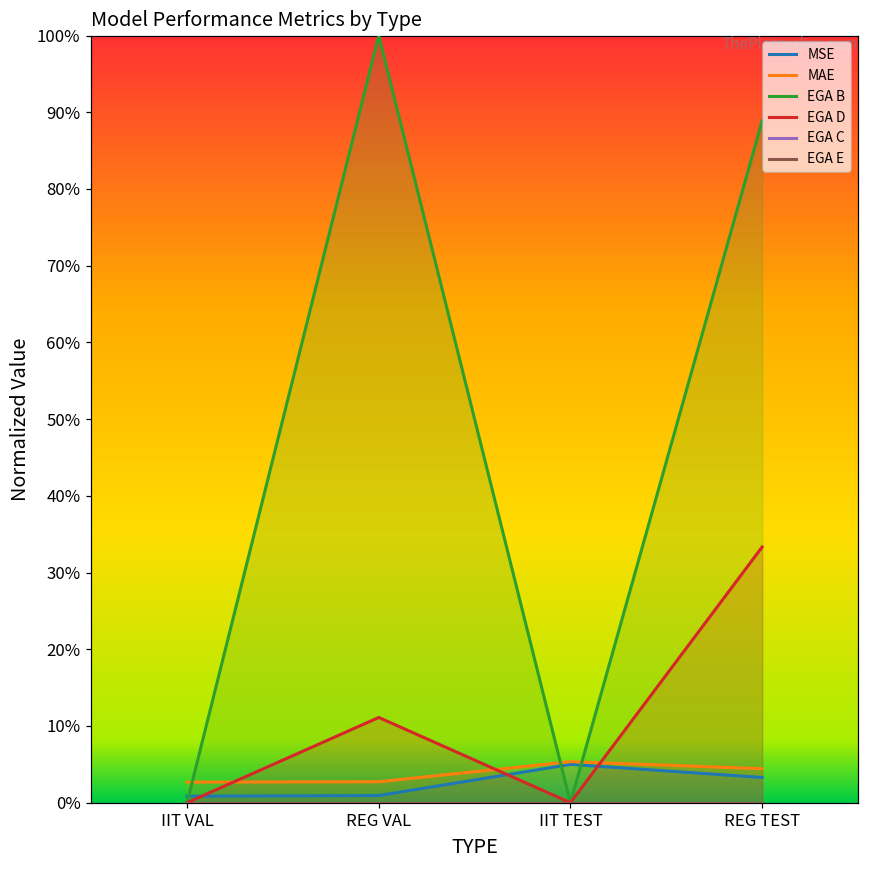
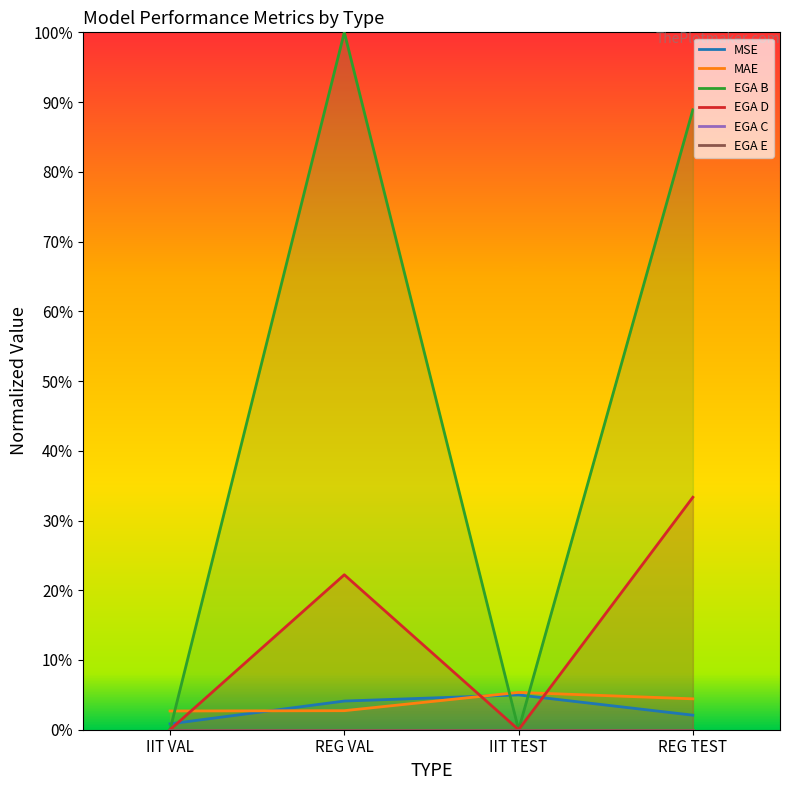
MSE, REG VAL: 1% -> 4%
EGA D, REG VAL: 11% -> 22%
MSE, REG TEST: 3% -> 2%
